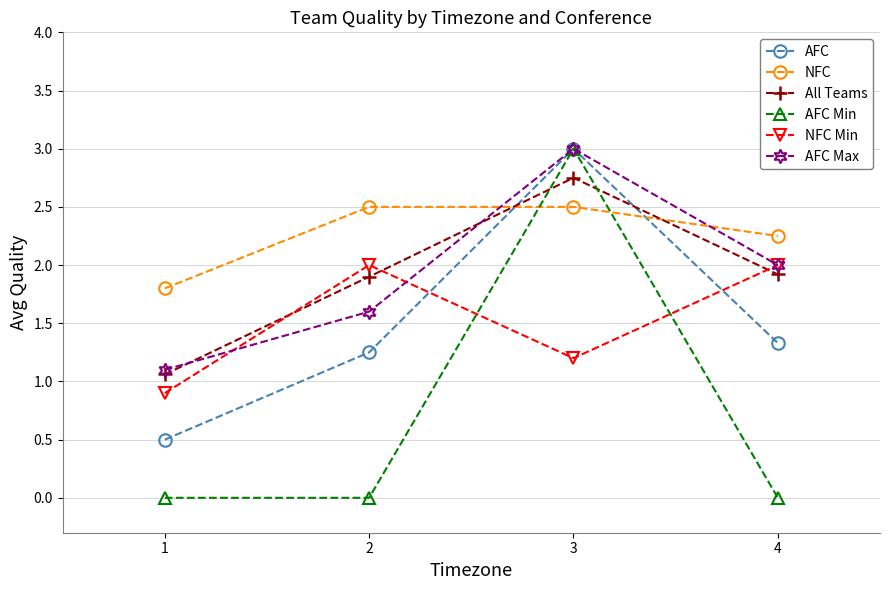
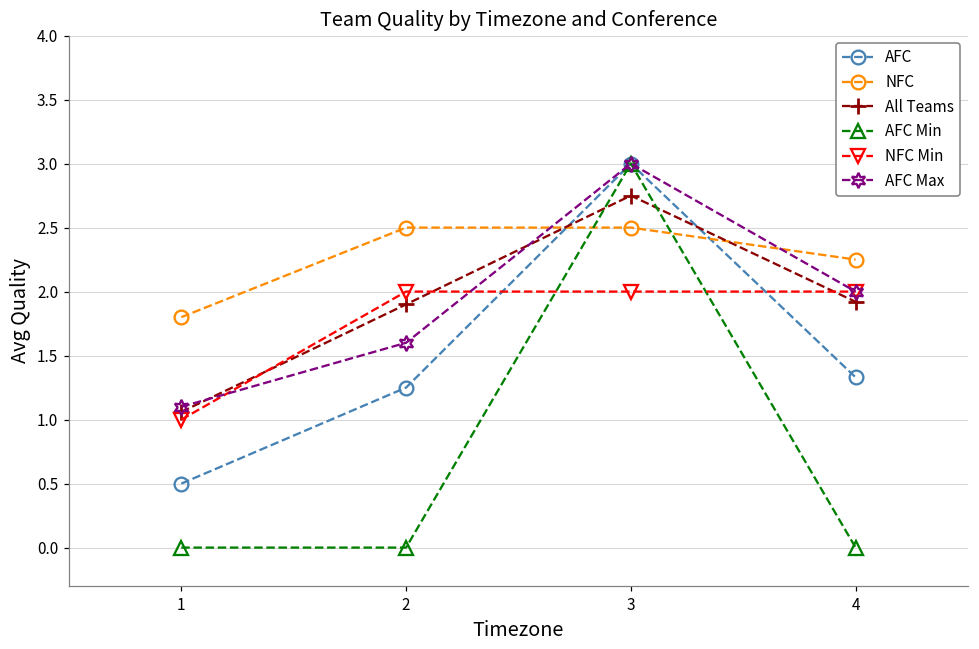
NFC Min, 1: 0.9 -> 1.0
NFC Min, 3: 1.2 -> 2.0
